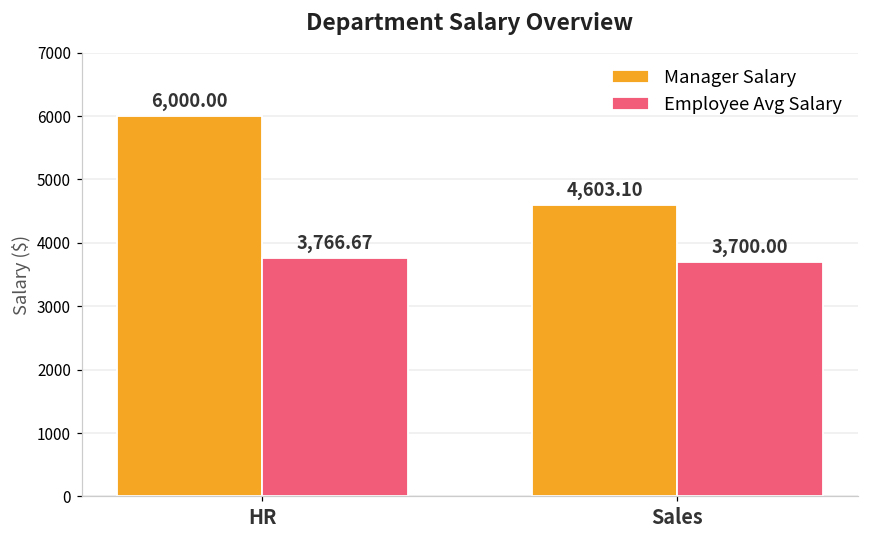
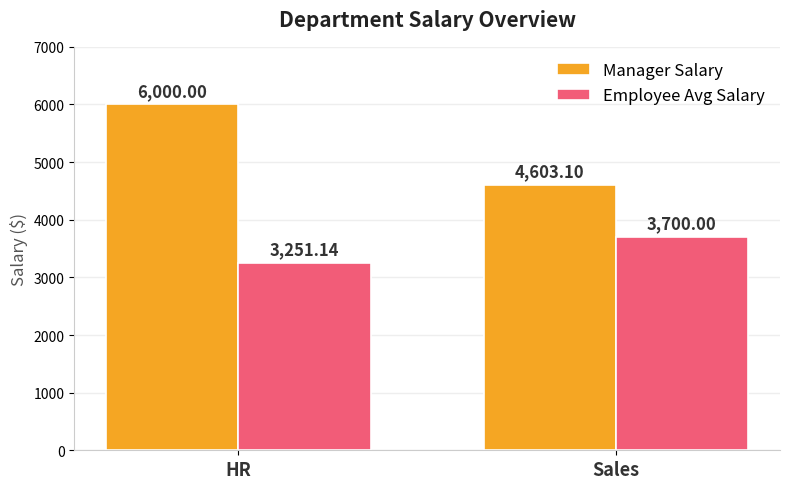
Employee Avg Salary, HR: 3,766.67 -> 3,251.14
